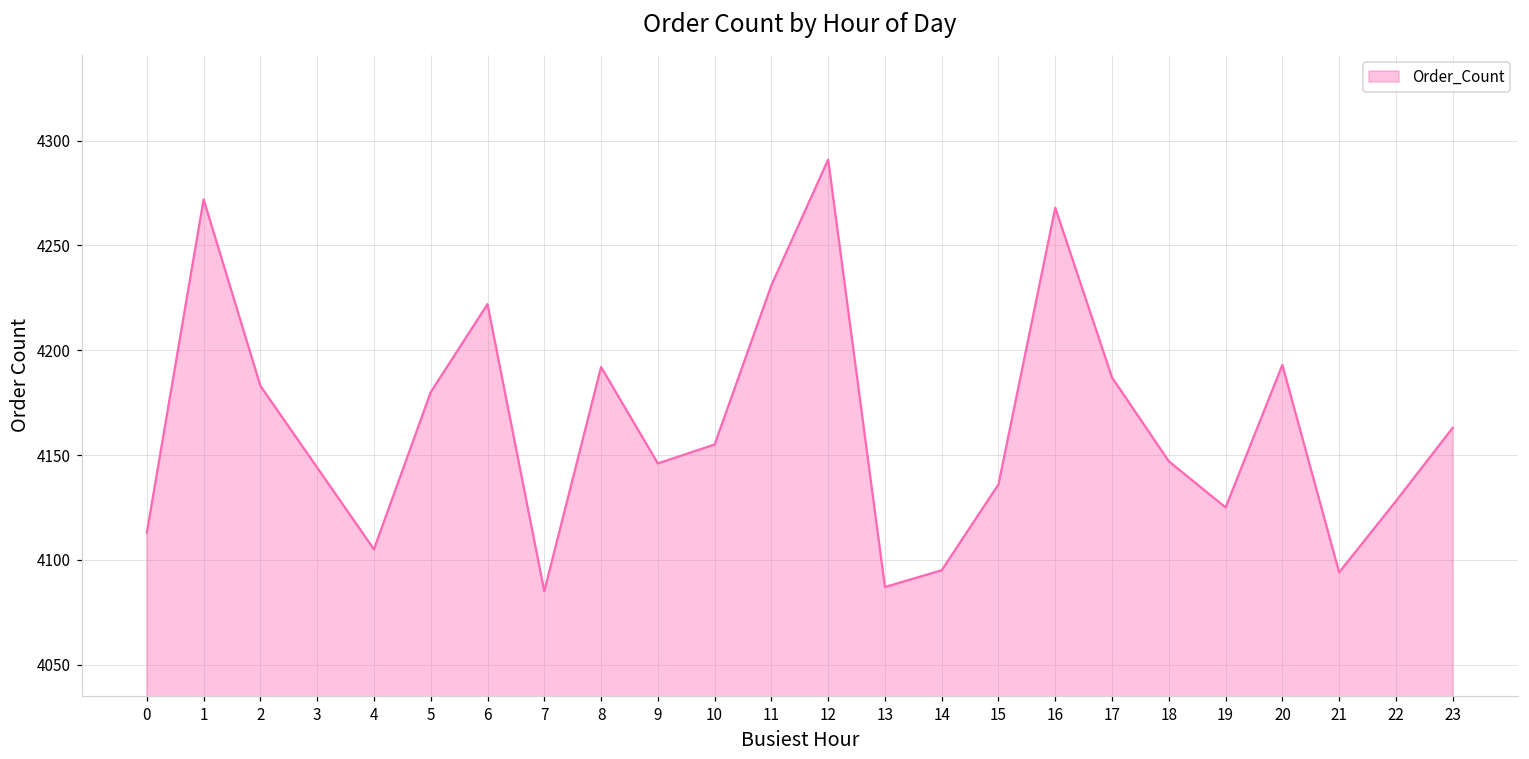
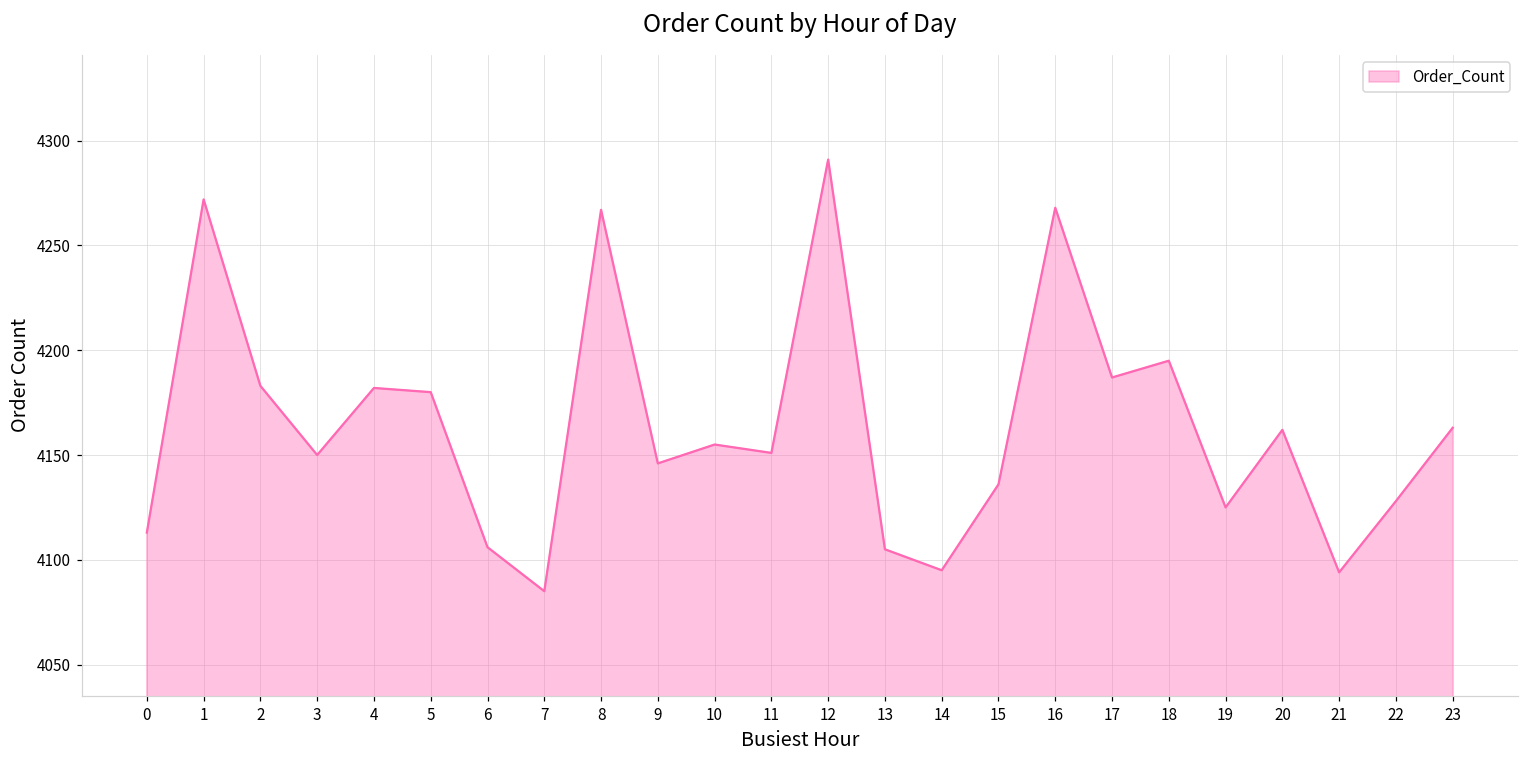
3: 4144 -> 4150
4: 4105 -> 4182
6: 4222 -> 4106
8: 4192 -> 4267
11: 4231 -> 4151
13: 4087 -> 4105
18: 4147 -> 4195
20: 4193 -> 4162
